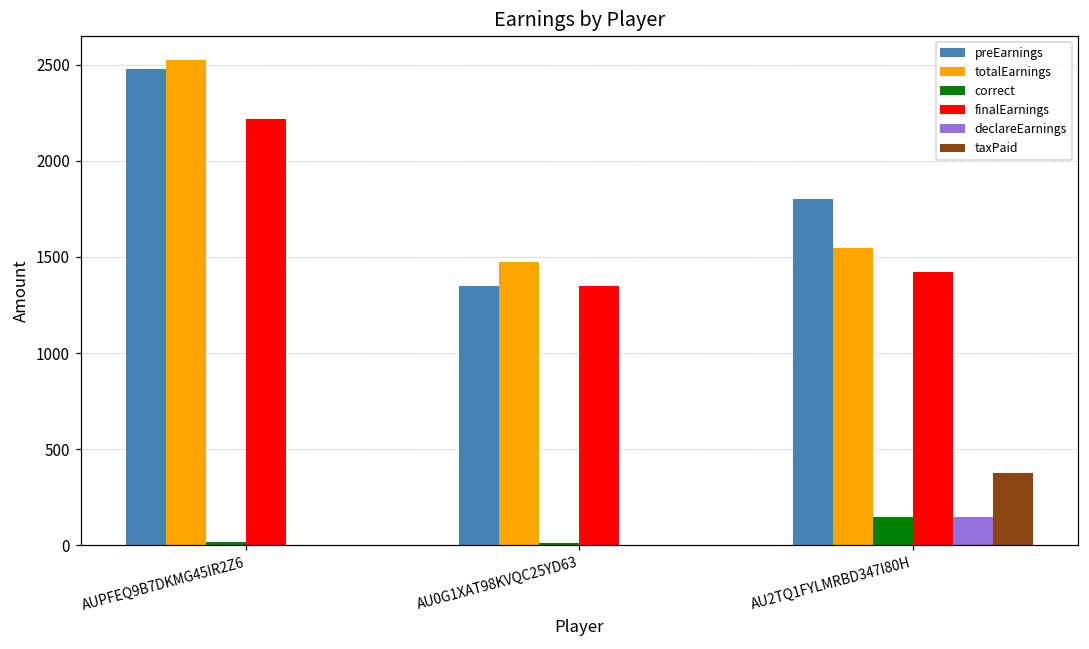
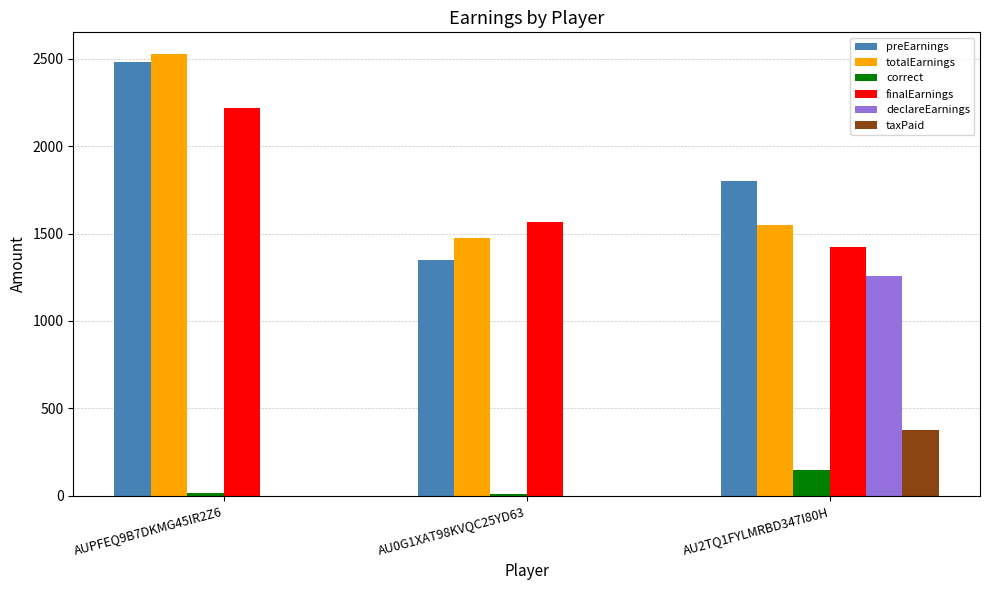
finalEarnings, AU0G1XAT98KVQC25YD63: 1350 -> 1560
declareEarnings, AU2TQ1FYLMRBD347I80H: 150 -> 1260
